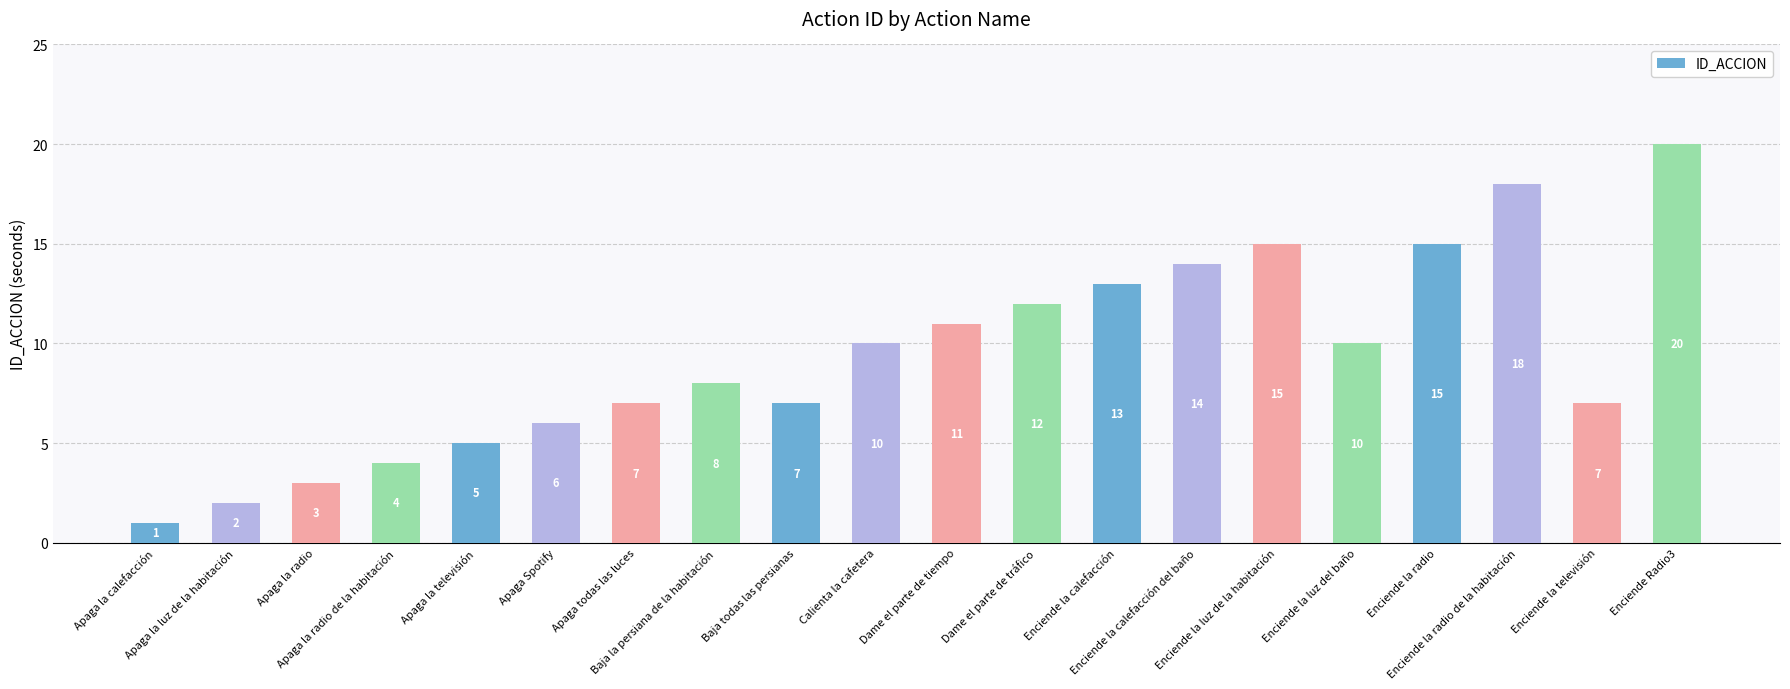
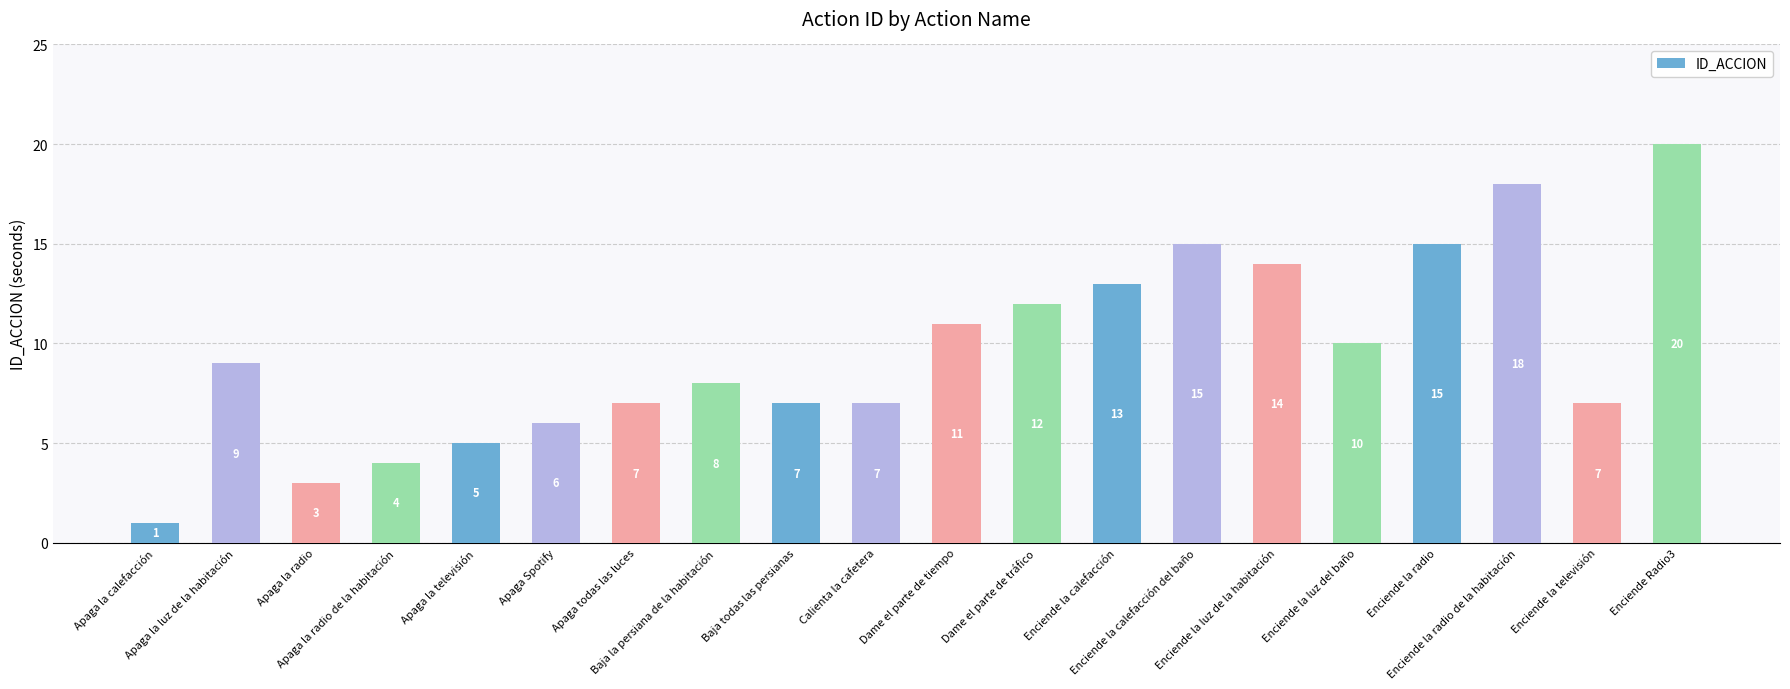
Apaga la luz de la habitación: 2 -> 9
Calienta la cafetera: 10 -> 7
Enciende la calefacción del baño: 14 -> 15
Enciende la luz de la habitación: 15 -> 14
